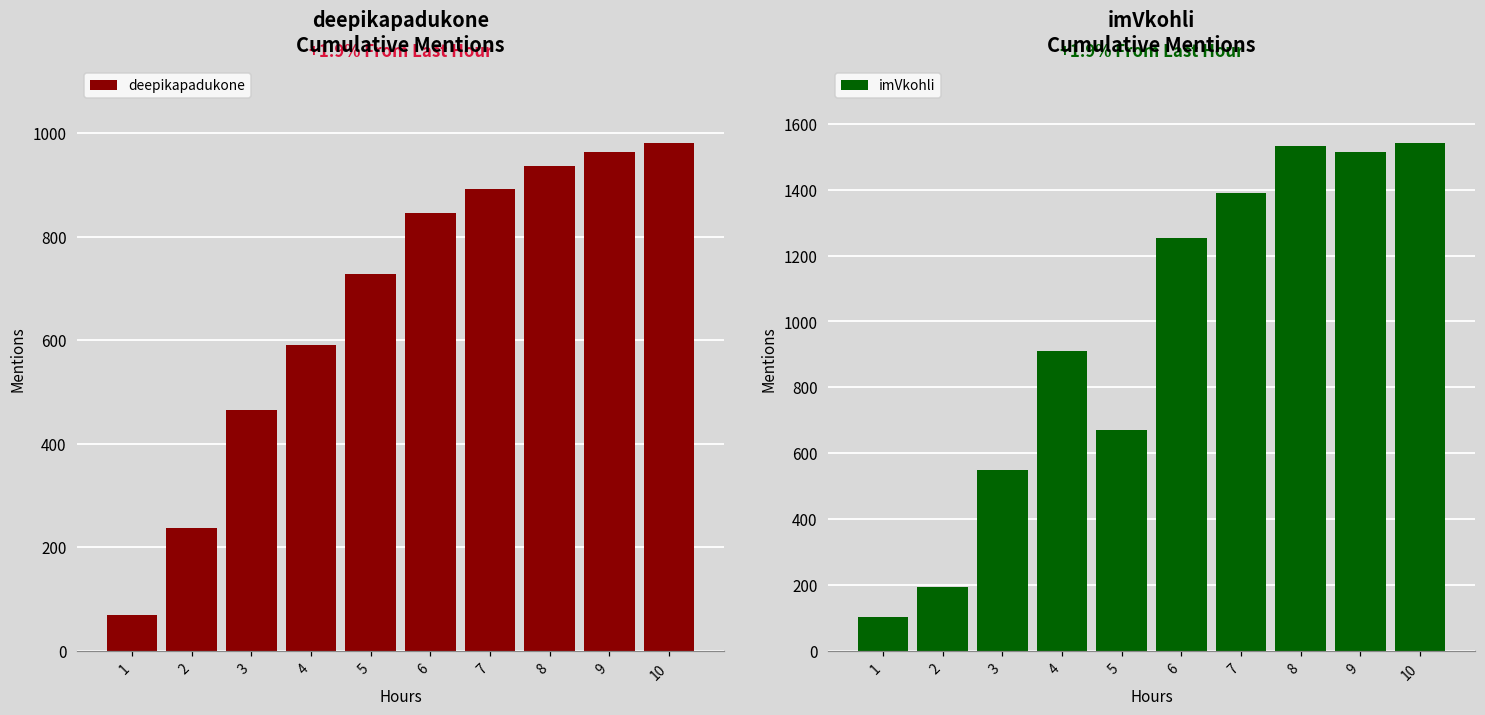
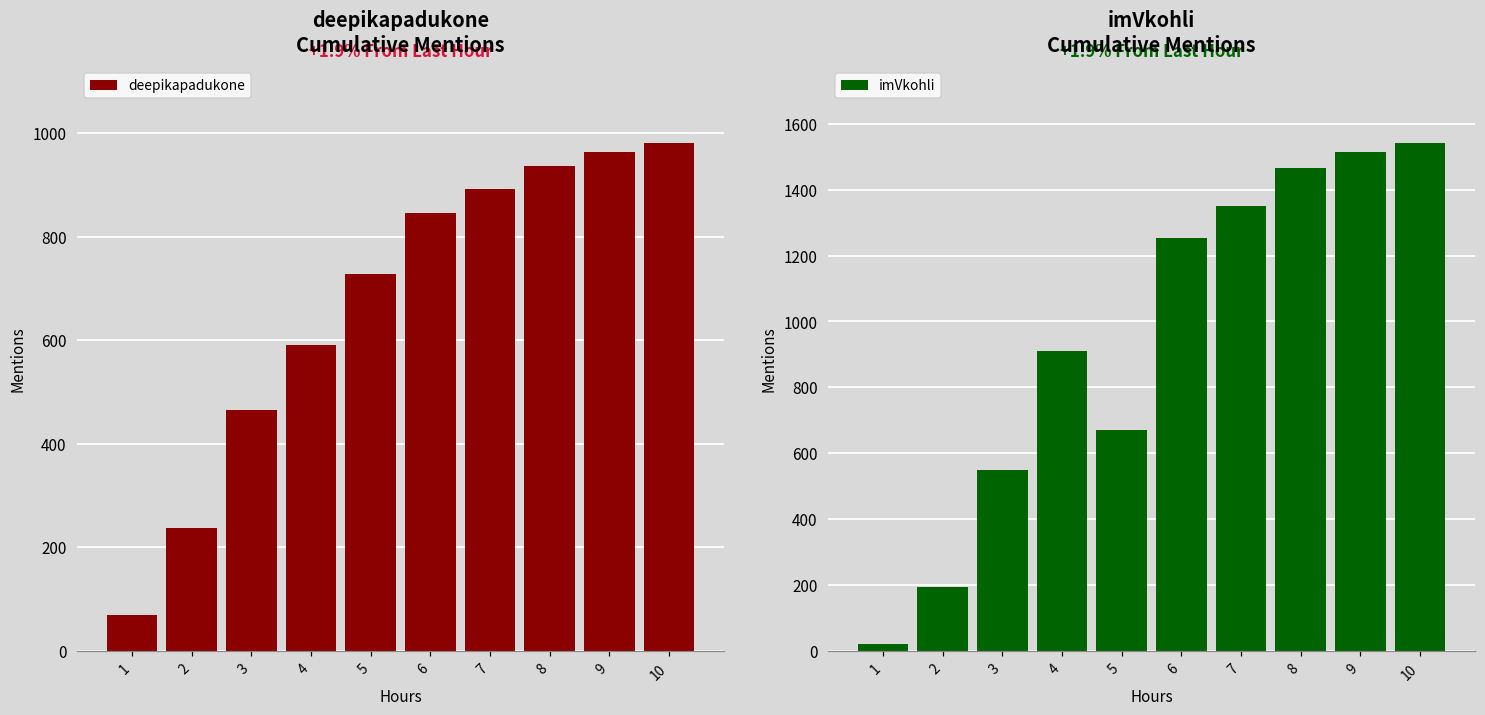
imVkohli Cumulative Mentions, 1: 100 -> 20
imVkohli Cumulative Mentions, 7: 1390 -> 1350
imVkohli Cumulative Mentions, 8: 1530 -> 1470
